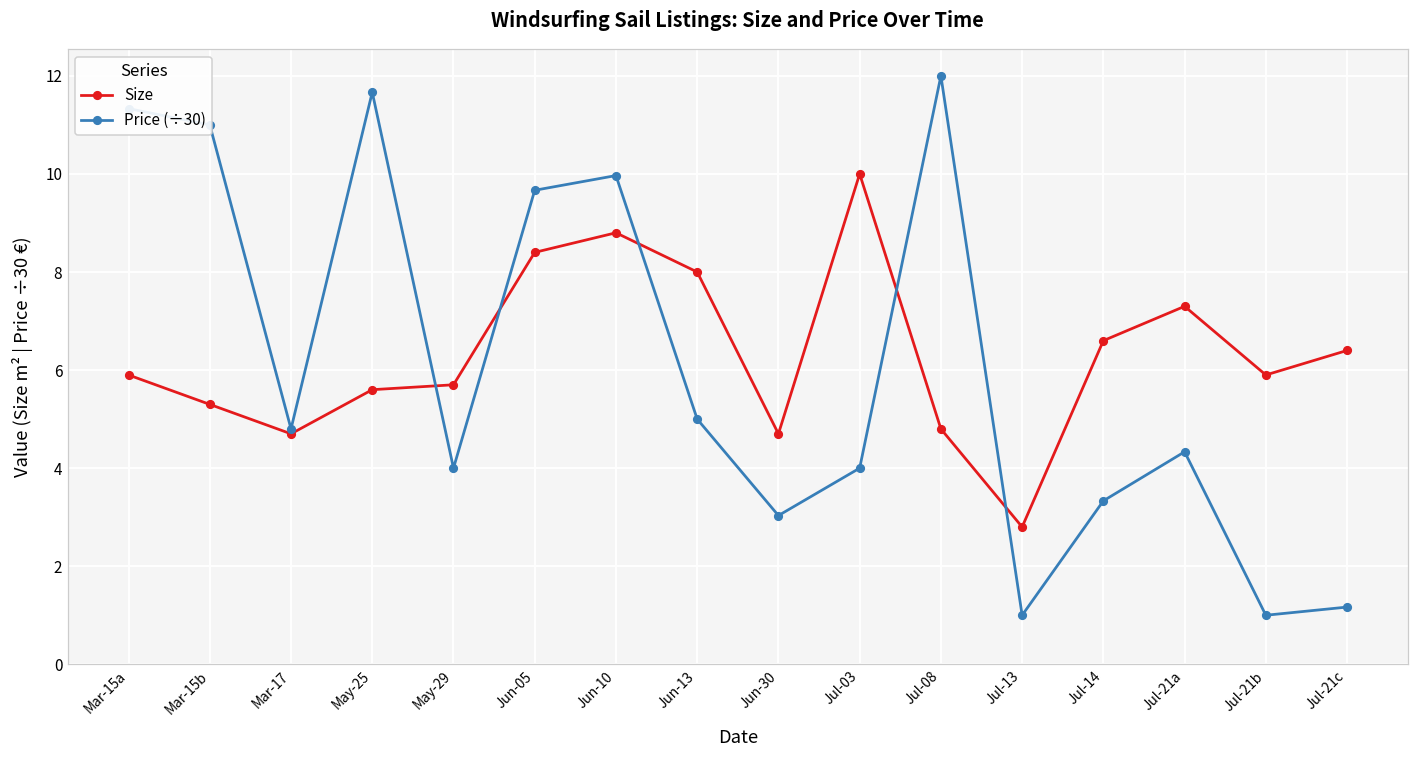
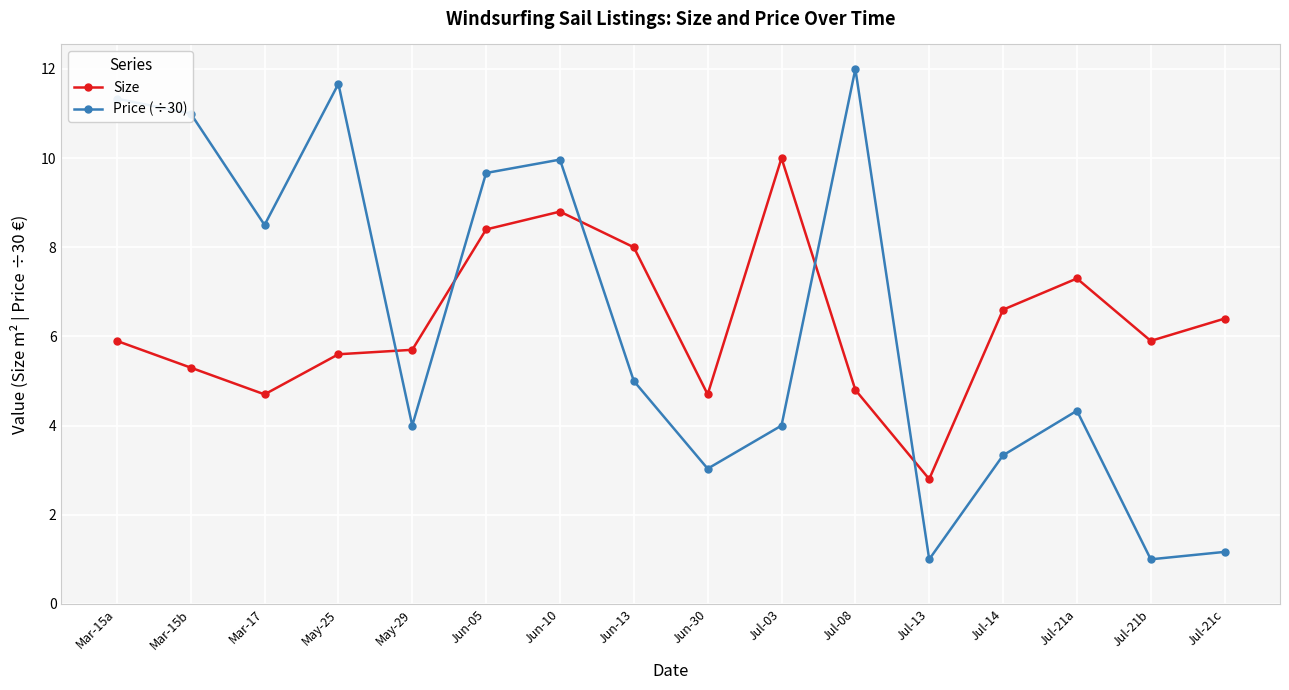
Price (÷30), Mar-17: 4.8 -> 8.5
